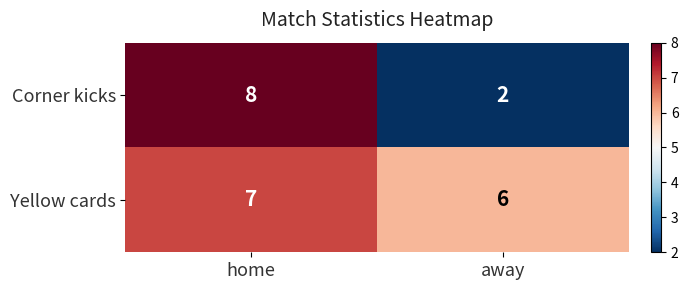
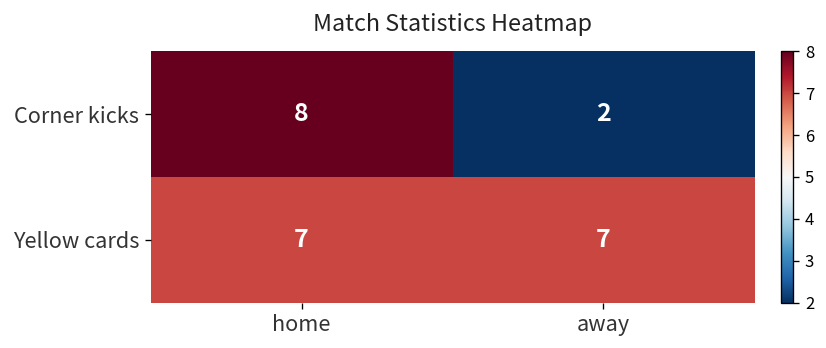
Yellow cards, away: 6 -> 7
